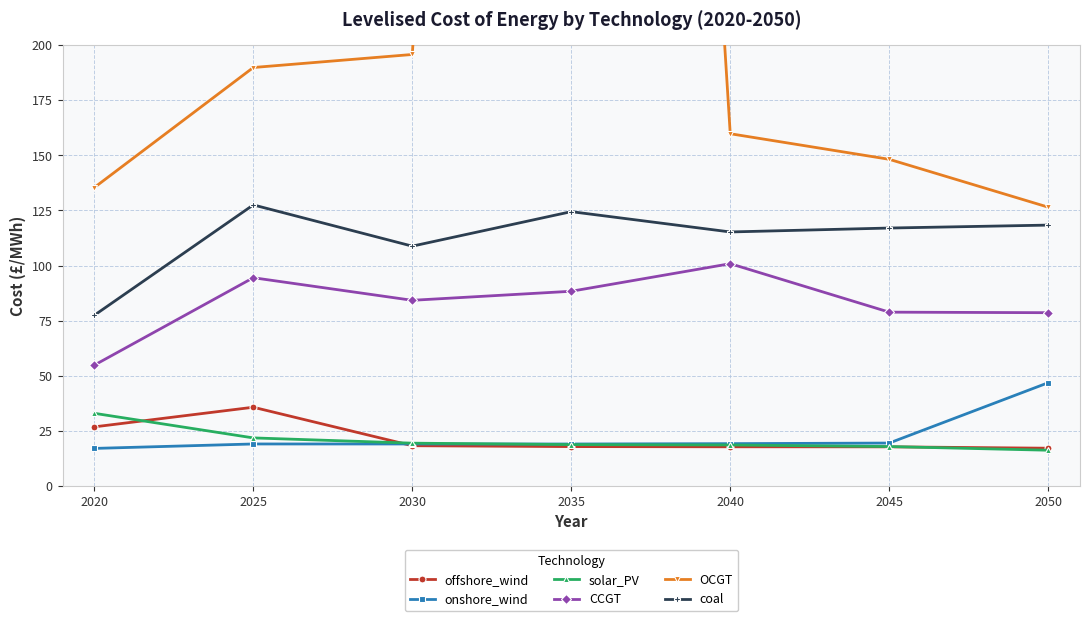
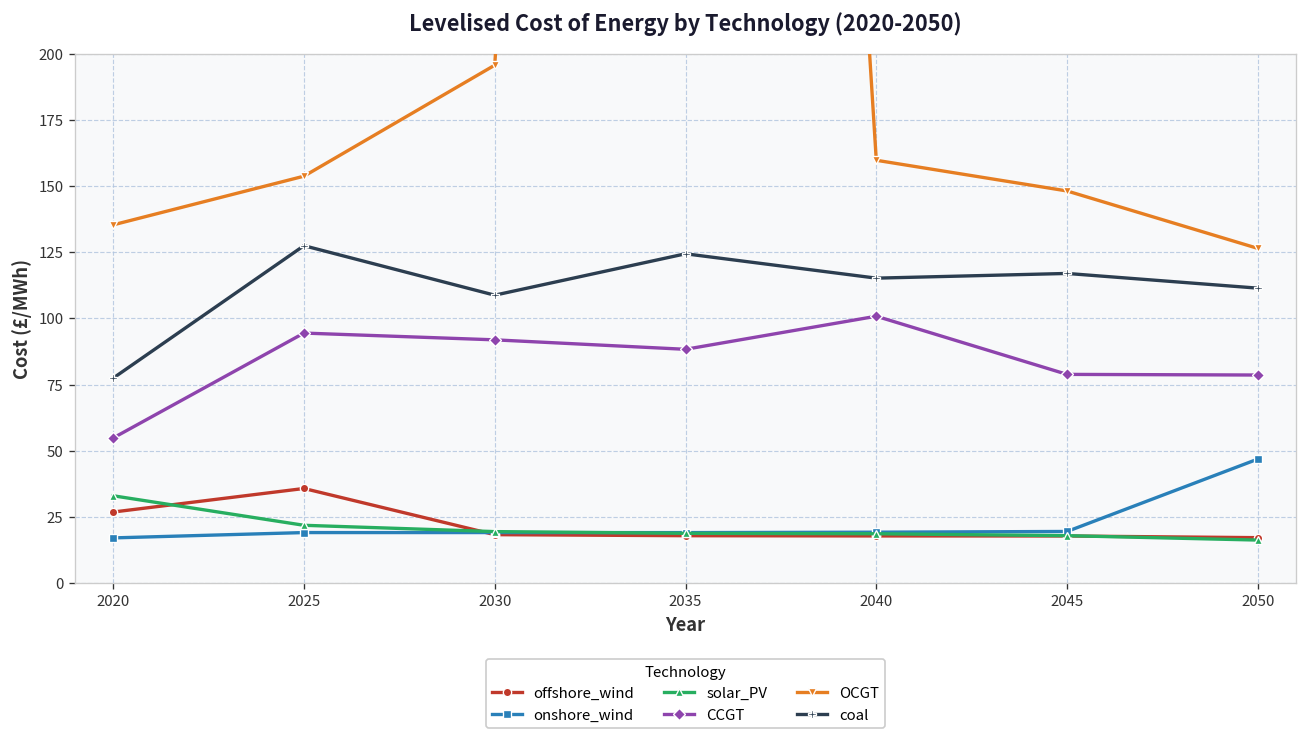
OCGT, 2025: 190 -> 154
CCGT, 2030: 84 -> 92
coal, 2050: 118 -> 111
